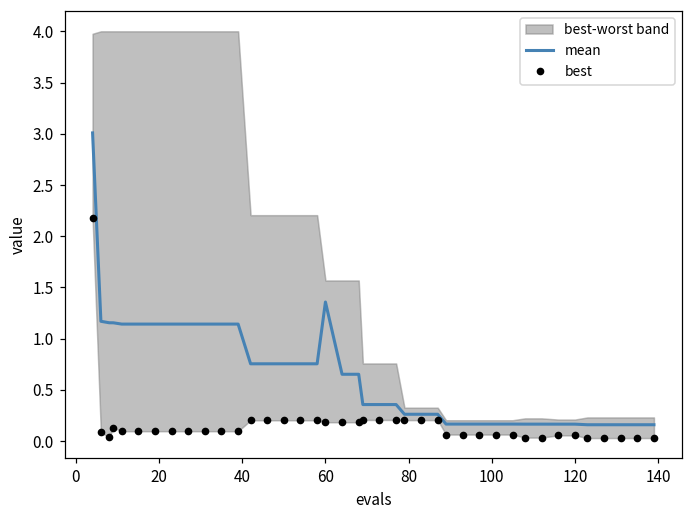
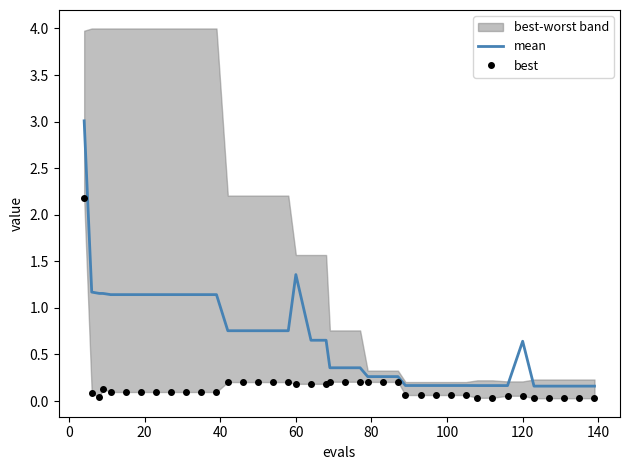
mean, 120: 0.2 -> 0.6
